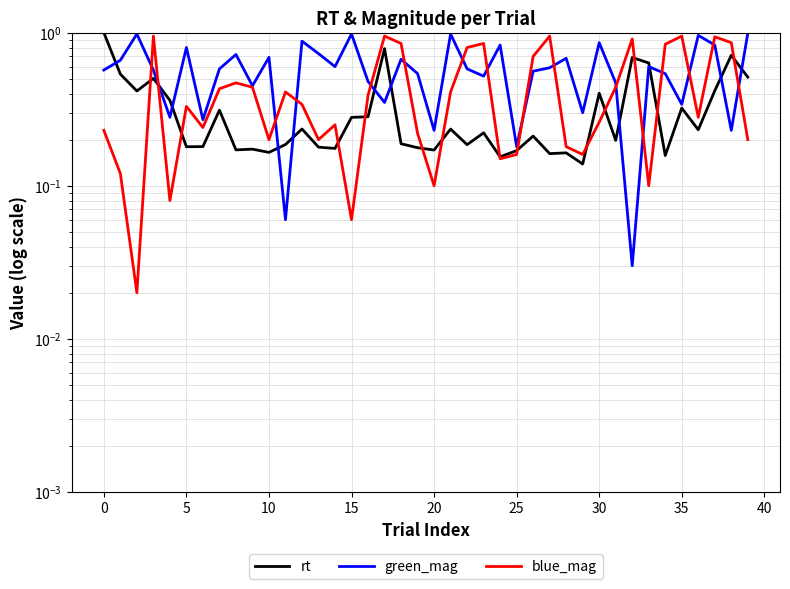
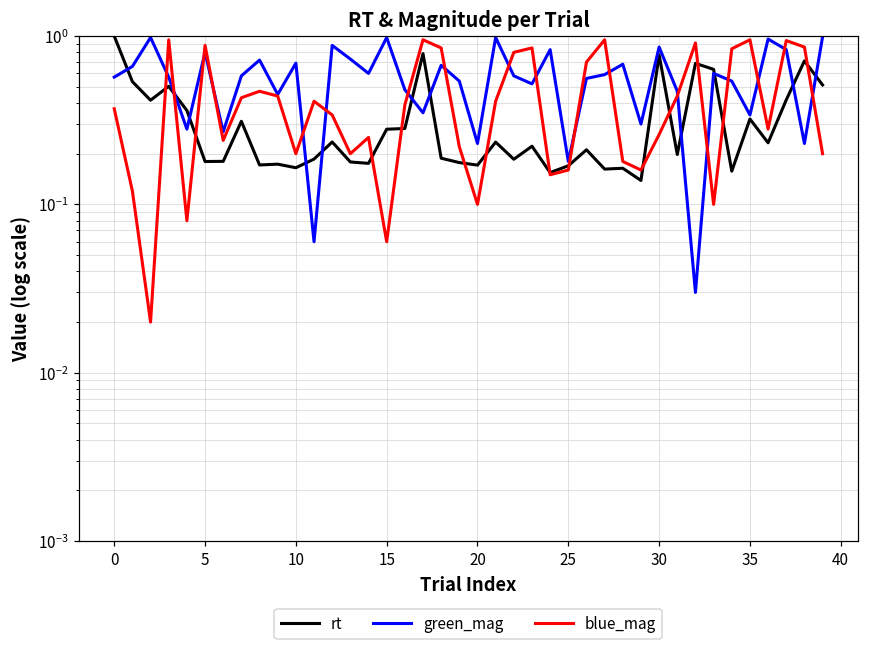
blue_mag, 0: 0.23 -> 0.37
blue_mag, 5: 0.33 -> 0.9
rt, 30: 0.40 -> 0.8
